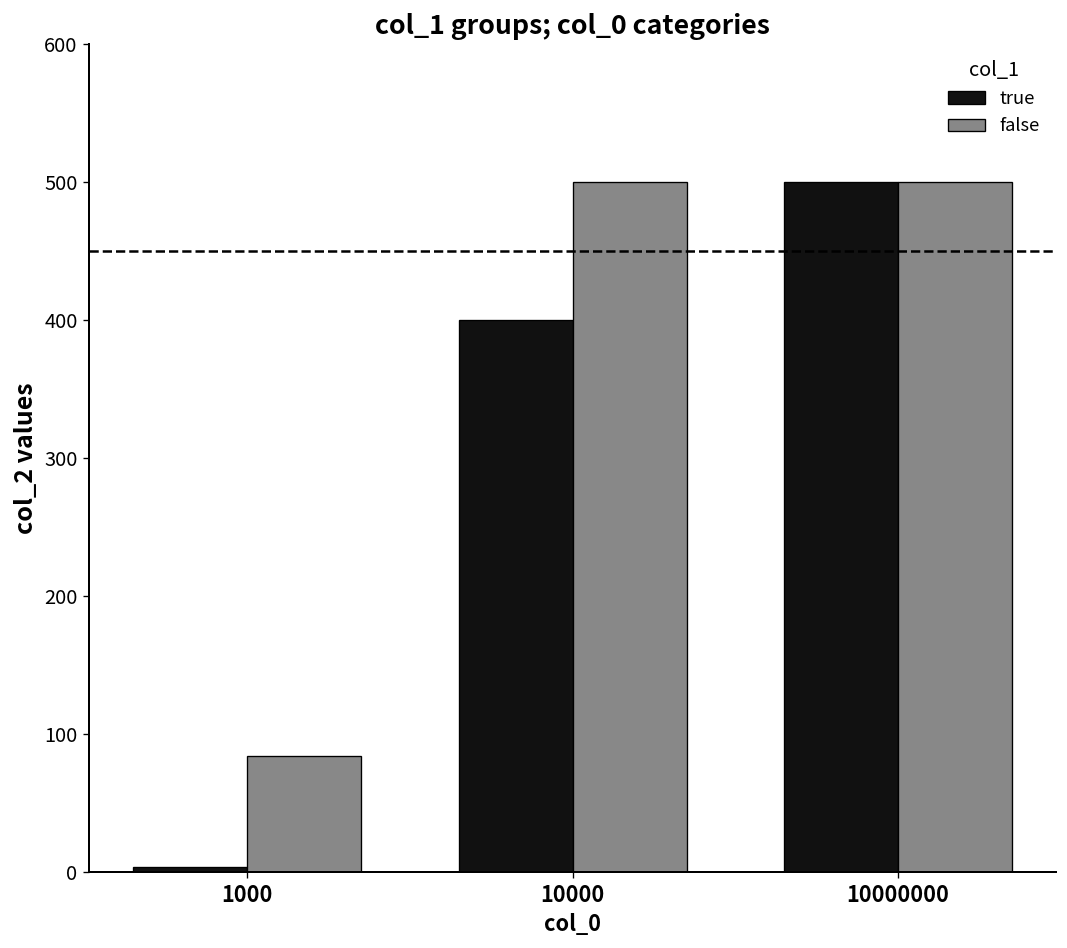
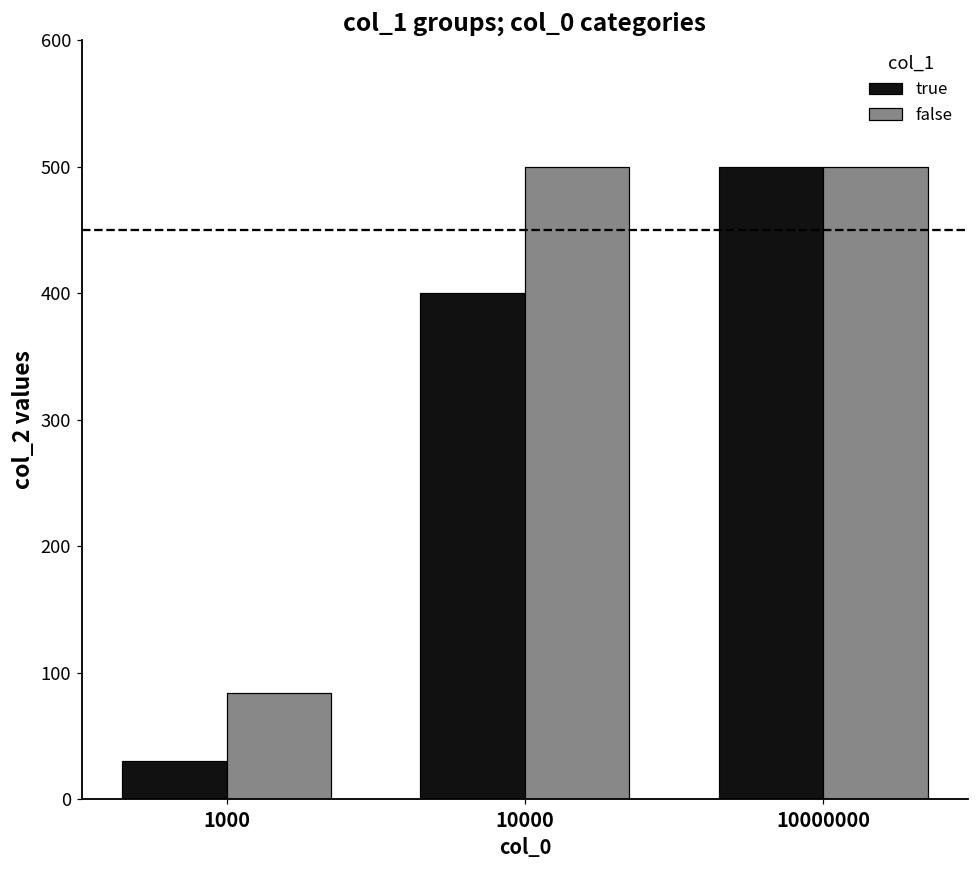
true, 1000: 4 -> 30
